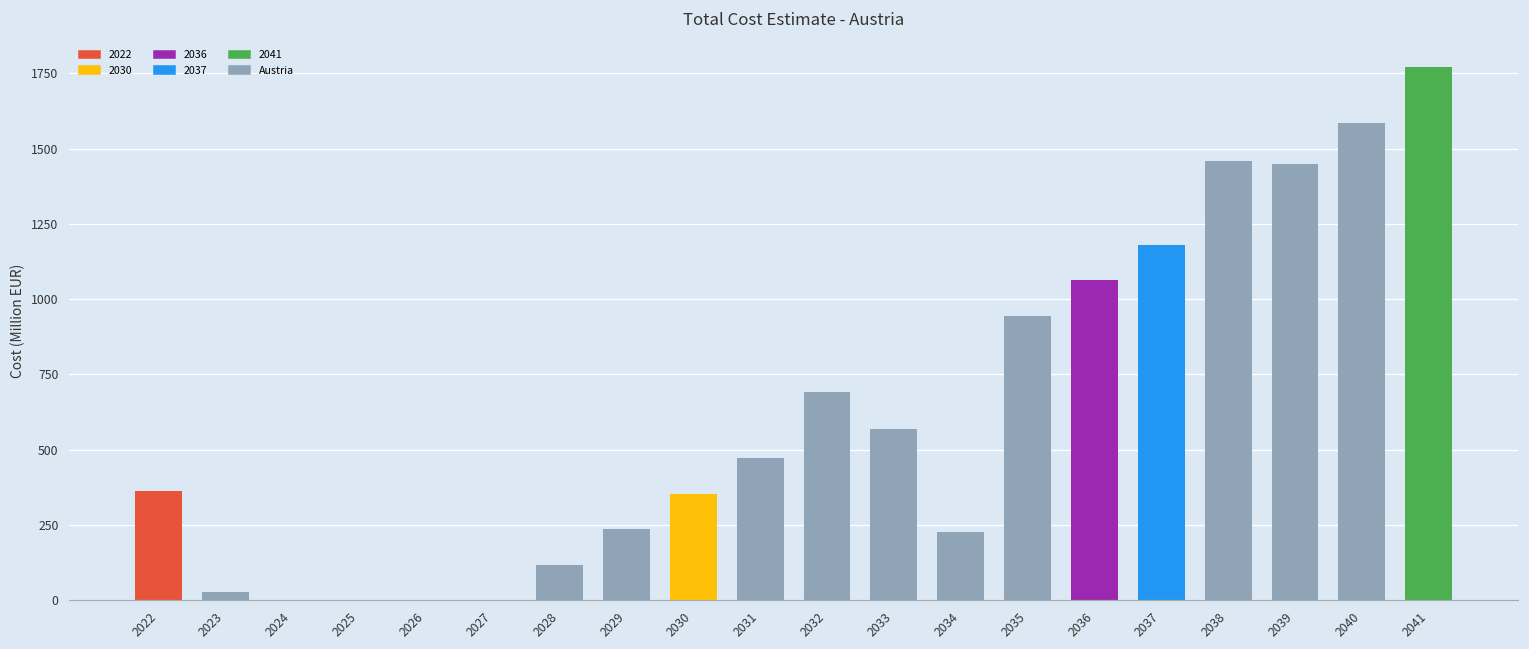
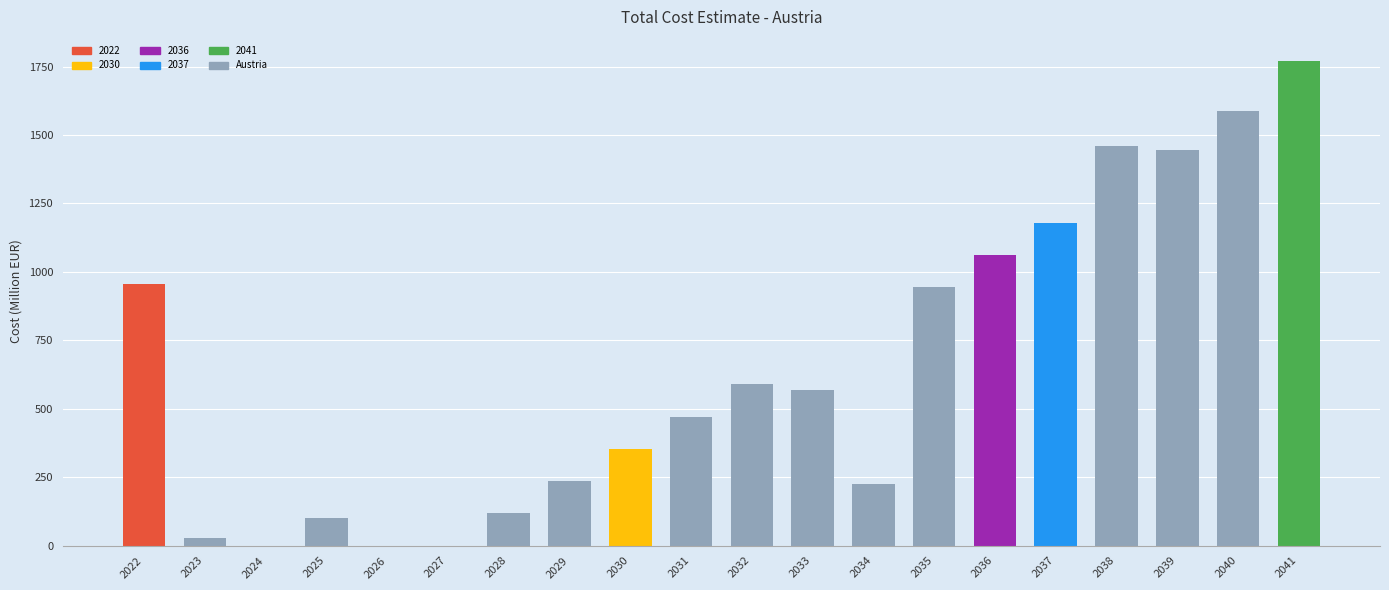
2022: 360 -> 960
2025: 0 -> 100
2032: 690 -> 590
